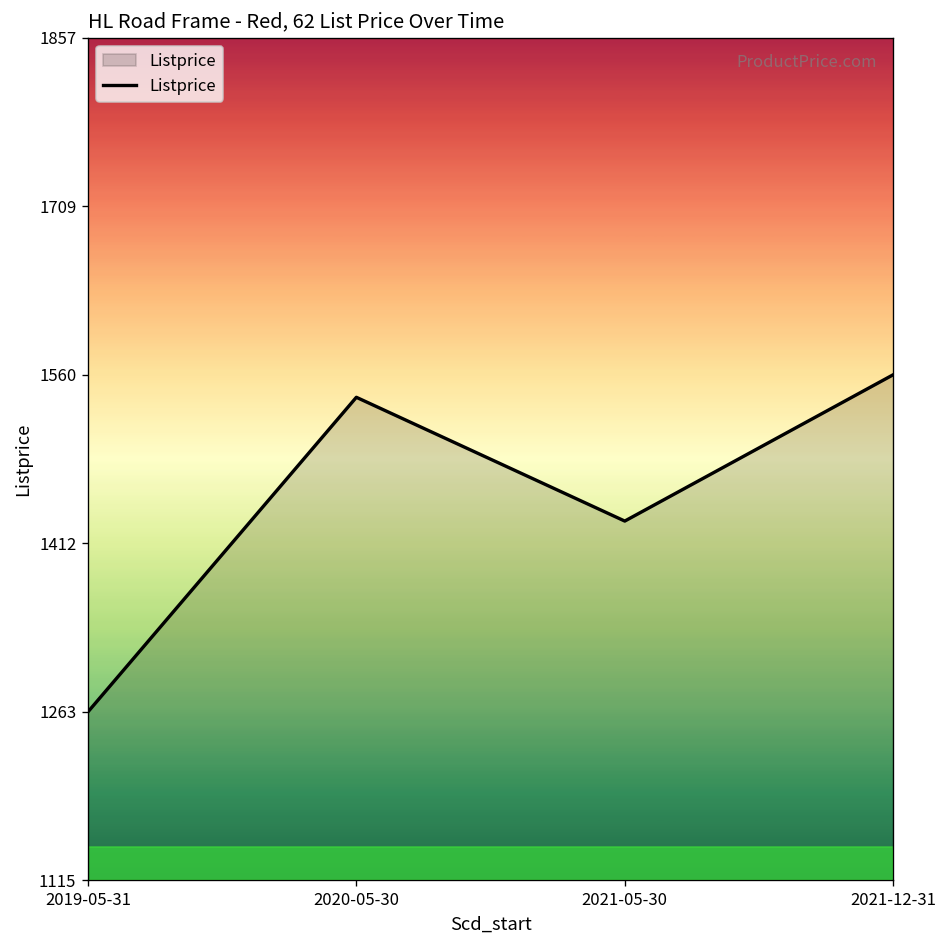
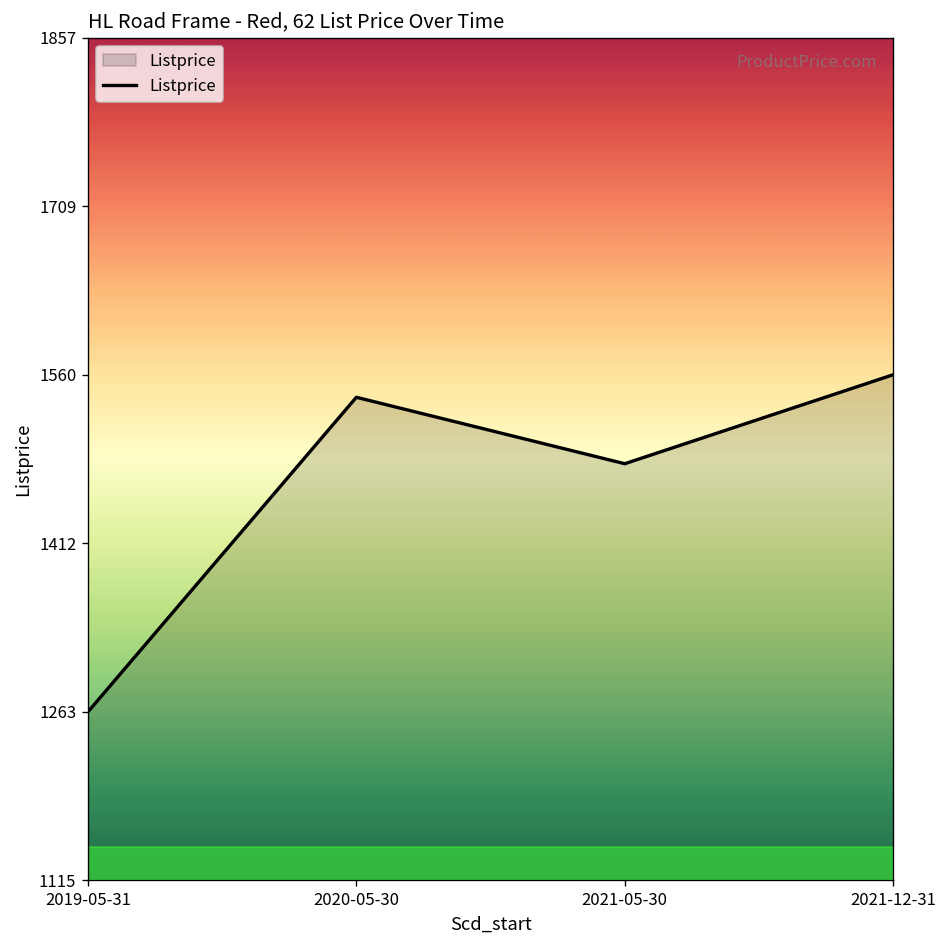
2021-05-30: 1430 -> 1480
